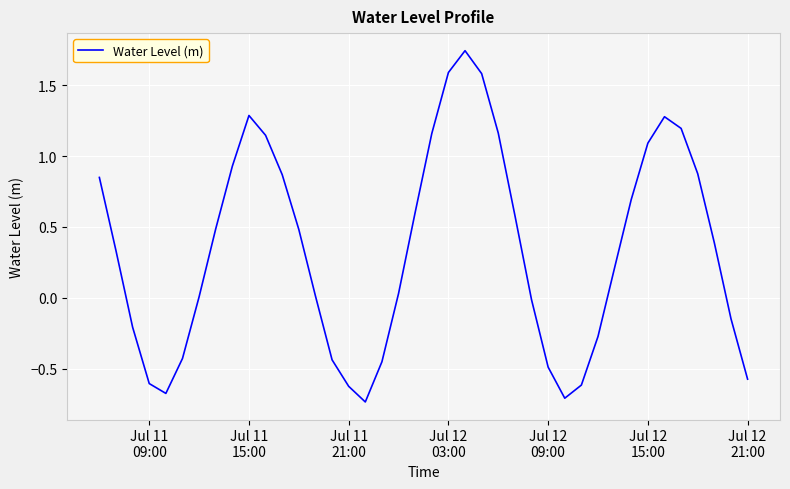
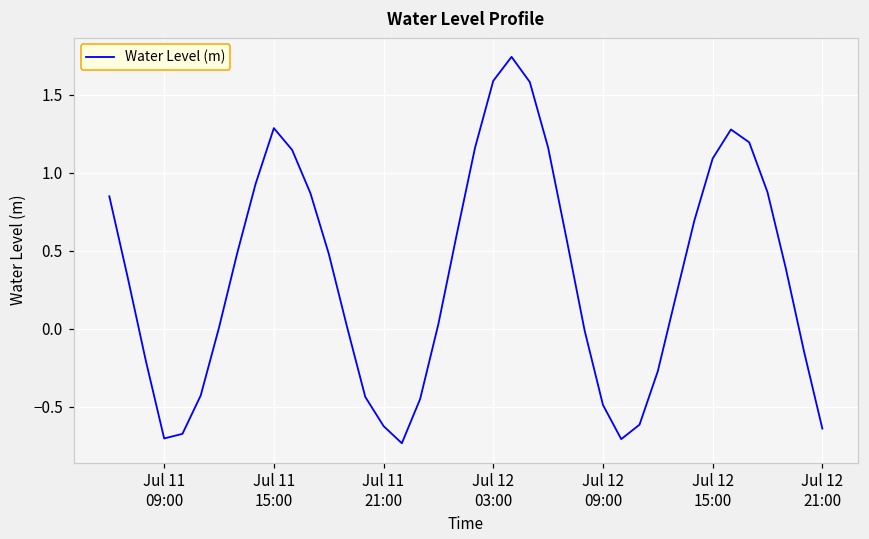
Jul 11 09:00: -0.60 -> -0.70
Jul 12 21:00: -0.57 -> -0.64
